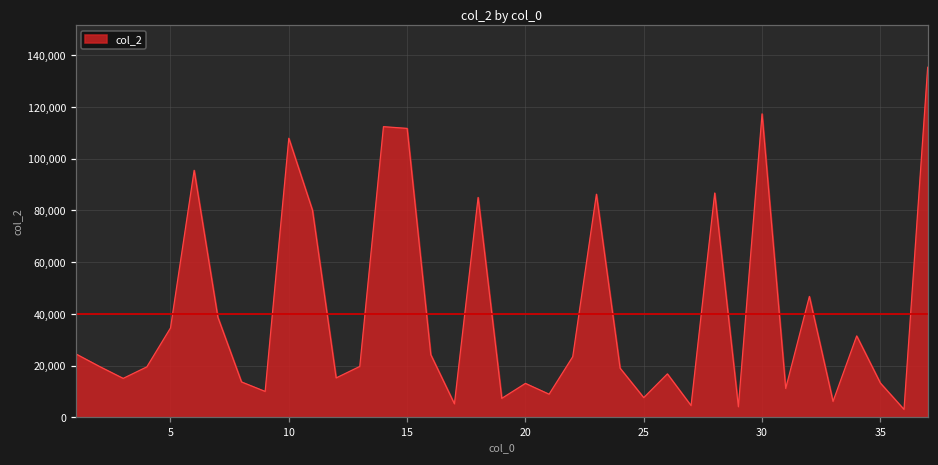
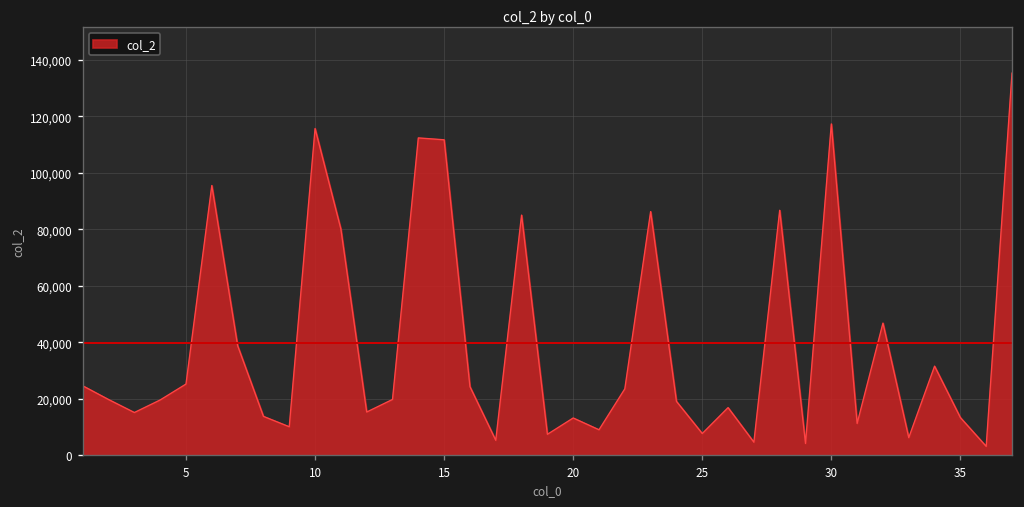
5: 35,000 -> 25,000
10: 108,000 -> 116,000
